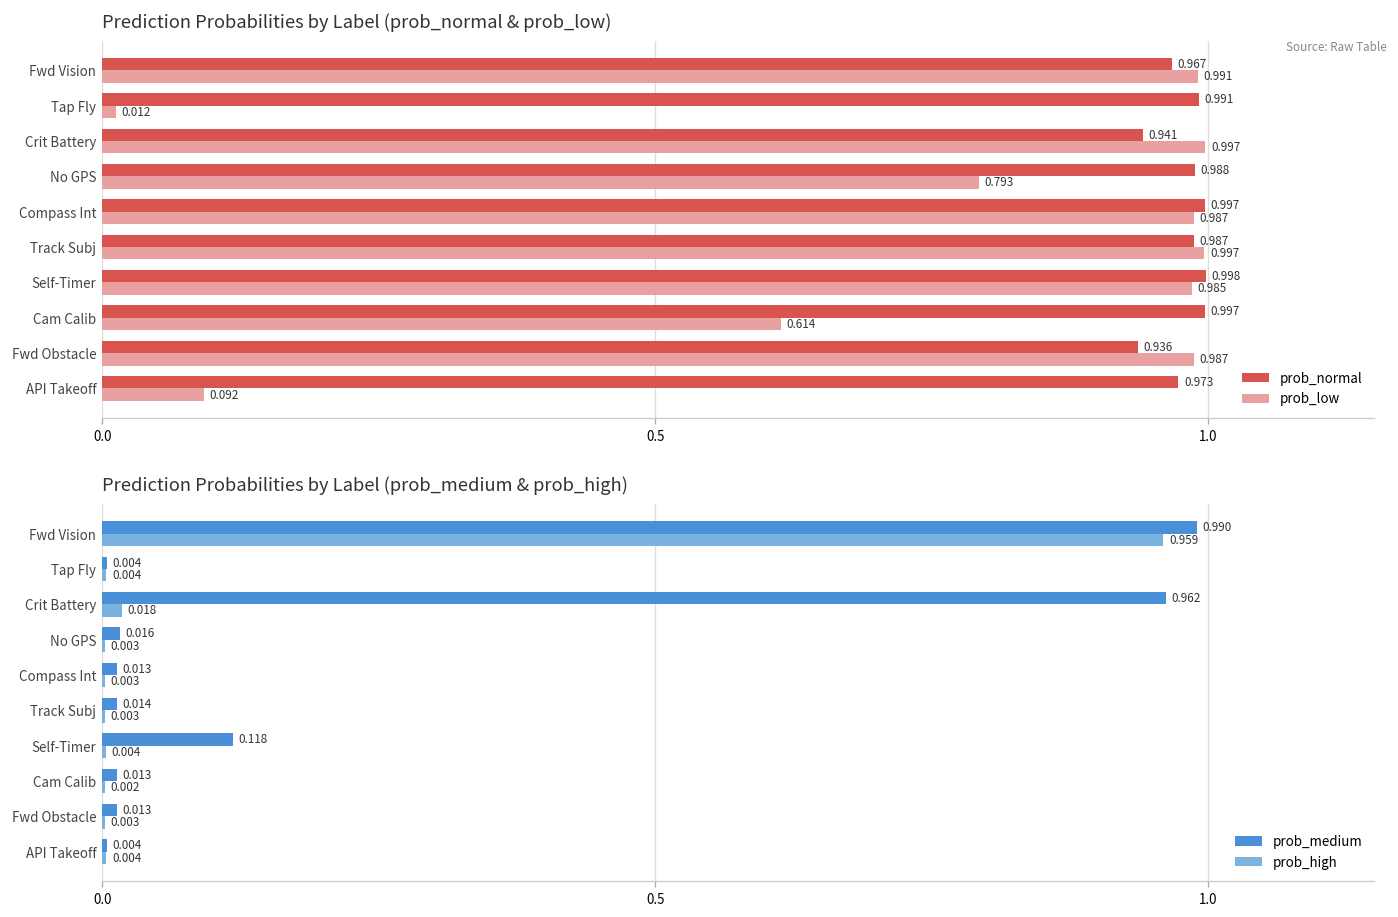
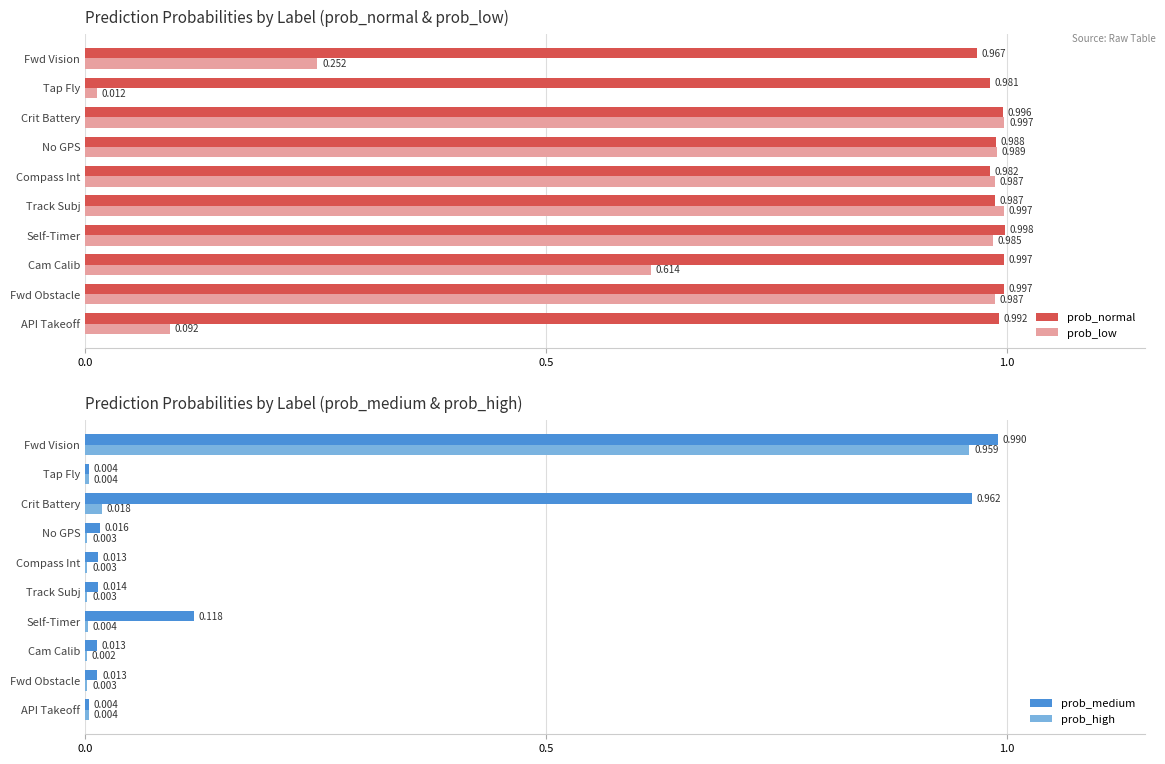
Prediction Probabilities by Label (prob_normal & prob_low), prob_low, Fwd Vision: 0.991 -> 0.252
Prediction Probabilities by Label (prob_normal & prob_low), prob_normal, Tap Fly: 0.991 -> 0.981
Prediction Probabilities by Label (prob_normal & prob_low), prob_normal, Crit Battery: 0.941 -> 0.996
Prediction Probabilities by Label (prob_normal & prob_low), prob_low, No GPS: 0.793 -> 0.989
Prediction Probabilities by Label (prob_normal & prob_low), prob_normal, Compass Int: 0.997 -> 0.982
Prediction Probabilities by Label (prob_normal & prob_low), prob_normal, Fwd Obstacle: 0.936 -> 0.997
Prediction Probabilities by Label (prob_normal & prob_low), prob_normal, API Takeoff: 0.973 -> 0.992
